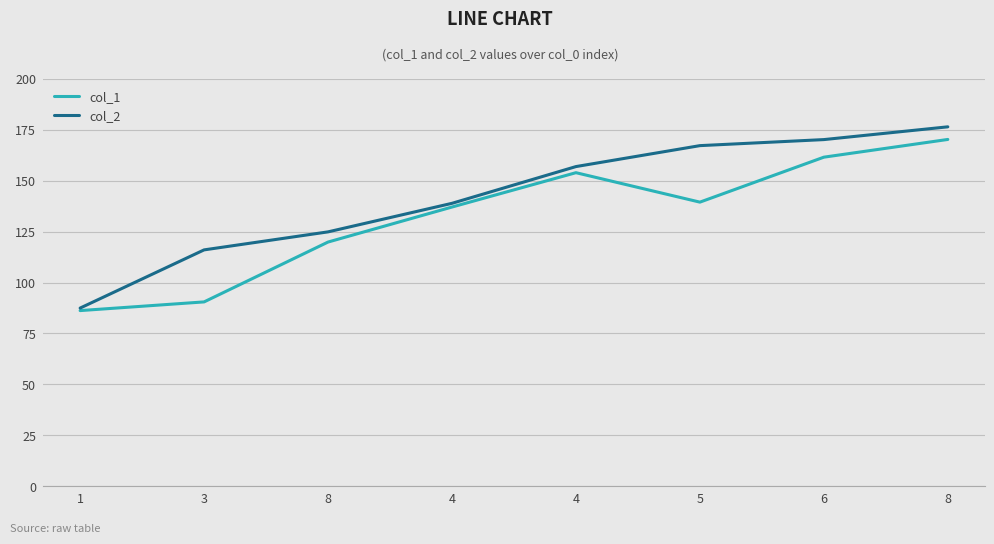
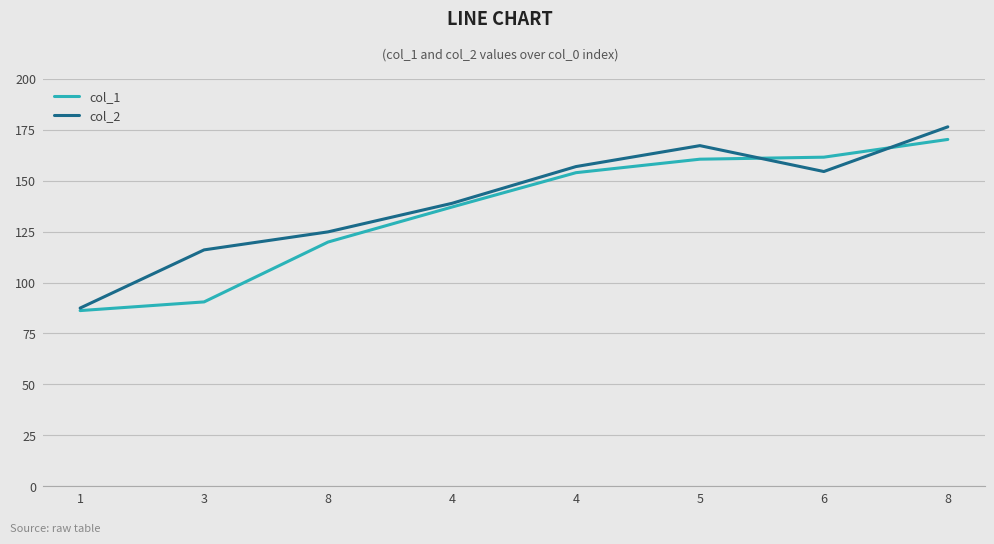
col_1, 5: 140 -> 161
col_2, 6: 170 -> 155
